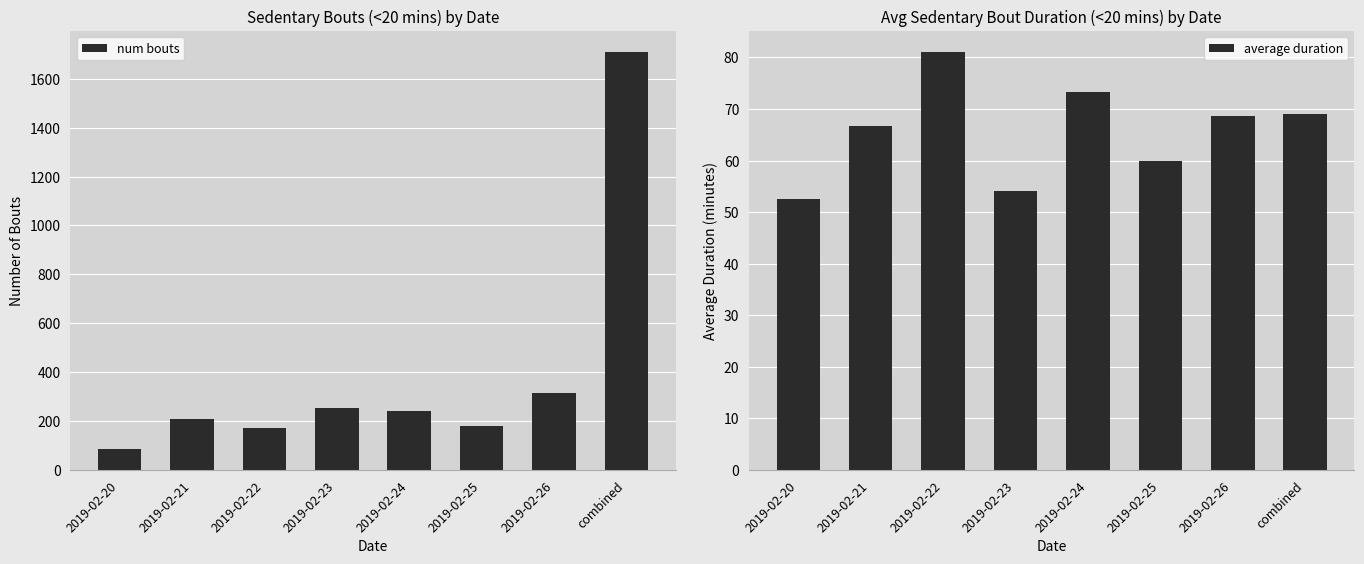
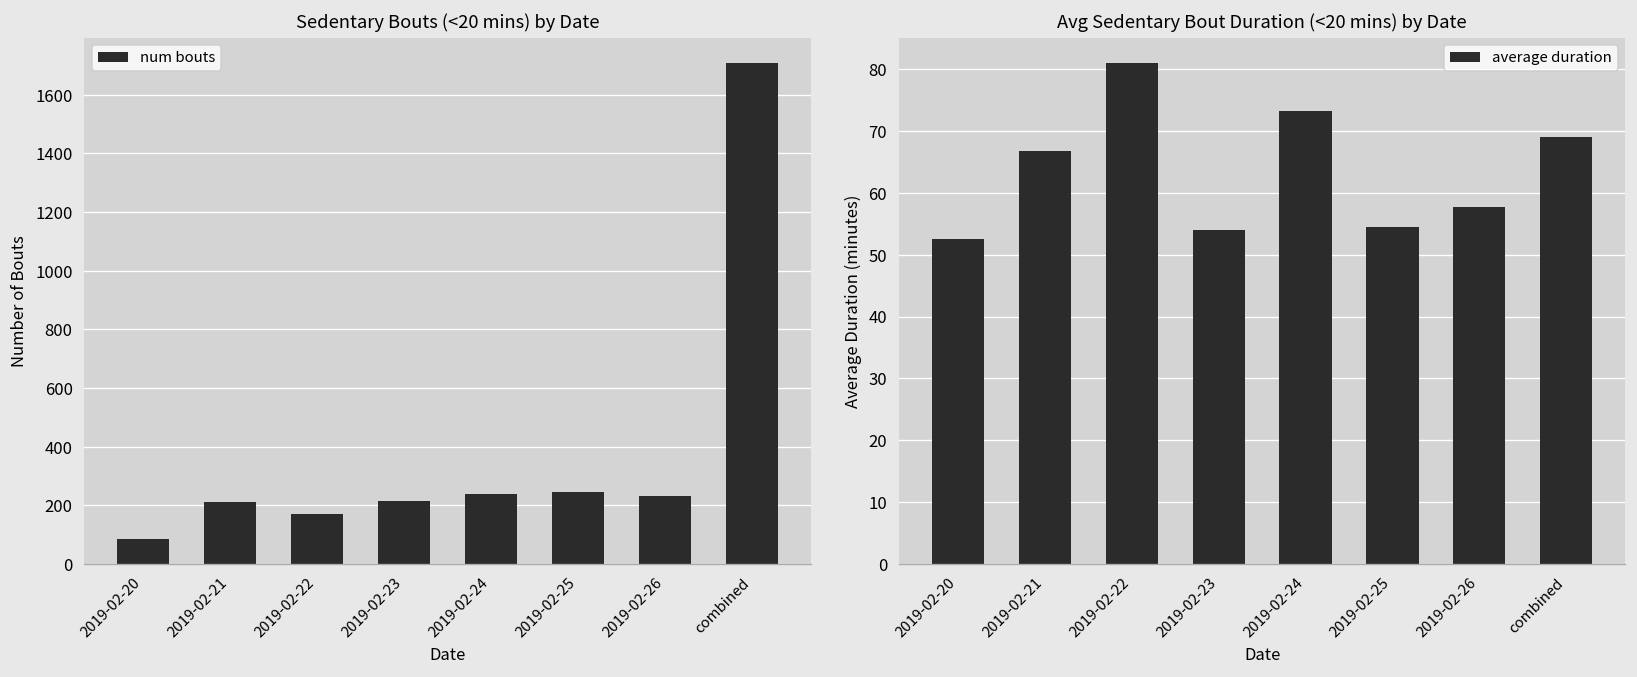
Sedentary Bouts (<20 mins) by Date, 2019-02-23: 260 -> 220
Sedentary Bouts (<20 mins) by Date, 2019-02-25: 180 -> 250
Sedentary Bouts (<20 mins) by Date, 2019-02-26: 320 -> 230
Avg Sedentary Bout Duration (<20 mins) by Date, 2019-02-25: 60 -> 54
Avg Sedentary Bout Duration (<20 mins) by Date, 2019-02-26: 69 -> 58
